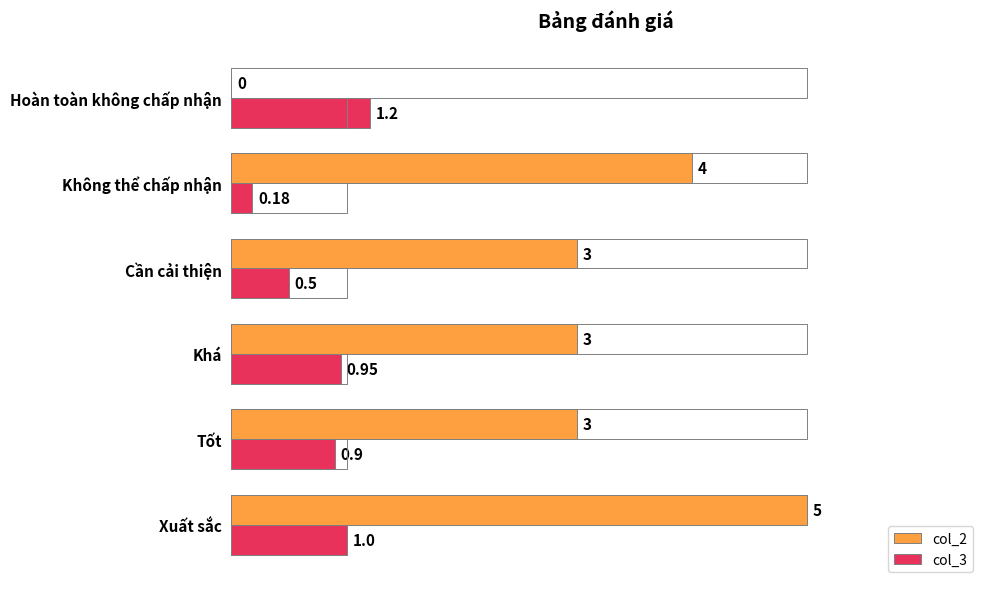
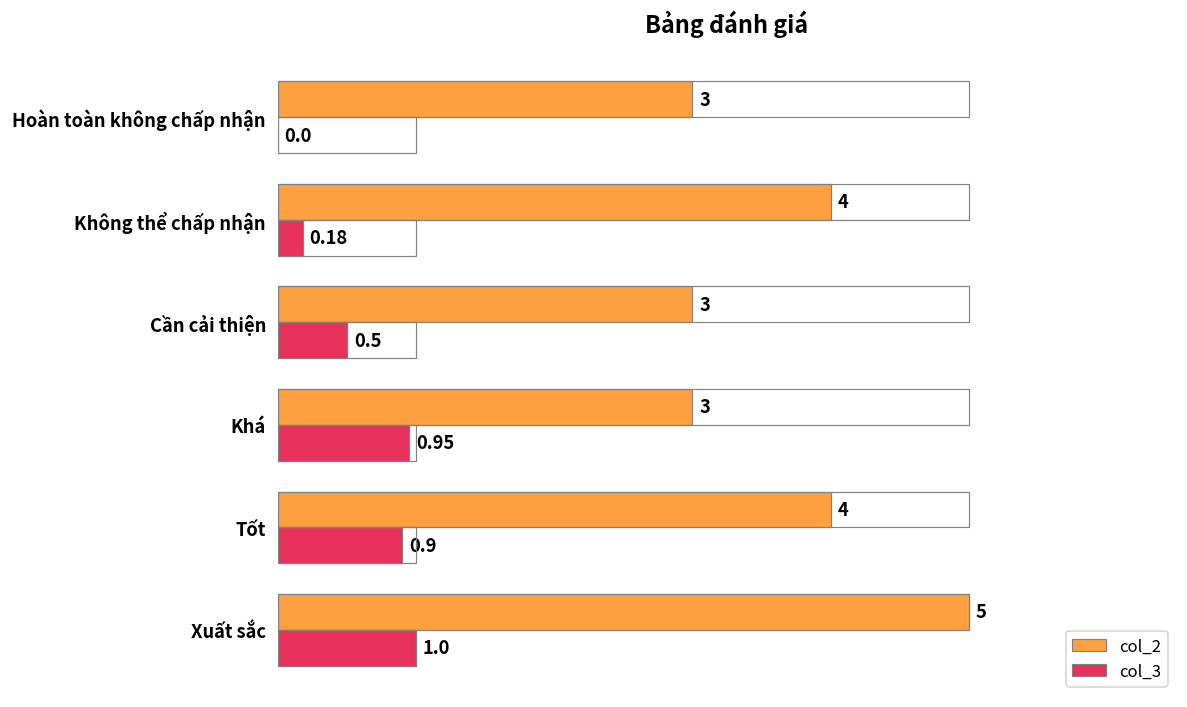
col_2, Hoàn toàn không chấp nhận: 0 -> 3
col_3, Hoàn toàn không chấp nhận: 1.2 -> 0.0
col_2, Tốt: 3 -> 4
